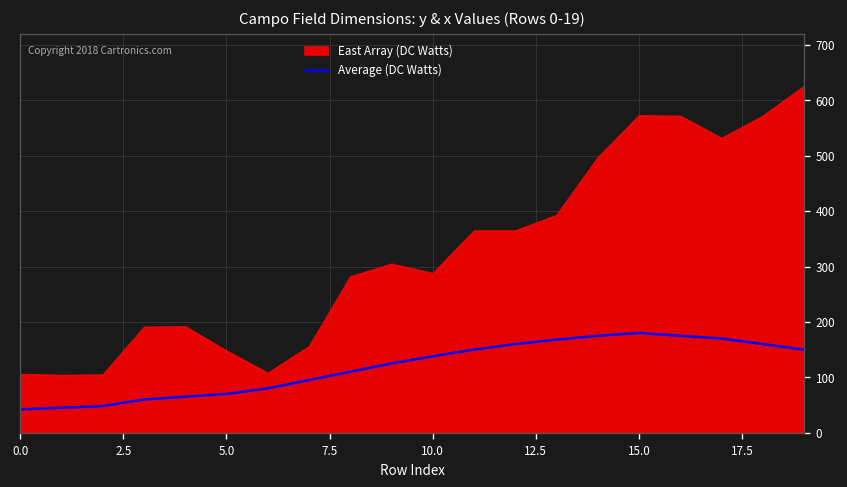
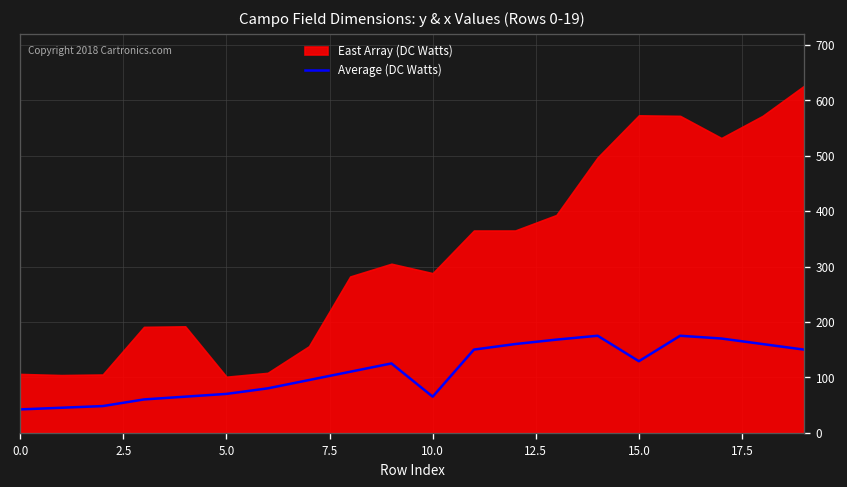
East Array (DC Watts), 5.0: 150 -> 100
Average (DC Watts), 10.0: 140 -> 70
Average (DC Watts), 15.0: 180 -> 130
